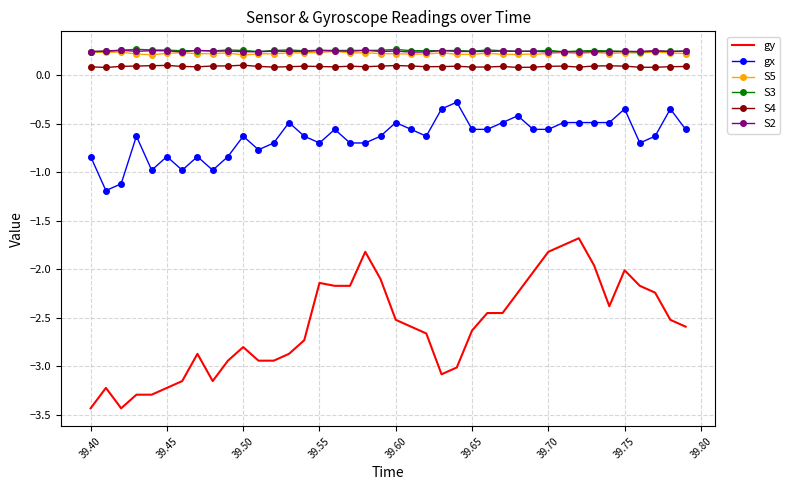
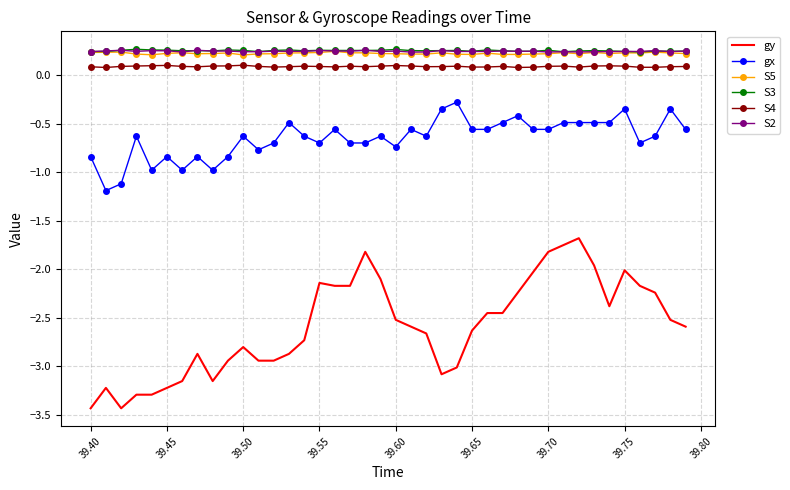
gx, 39.60: -0.5 -> -0.7
